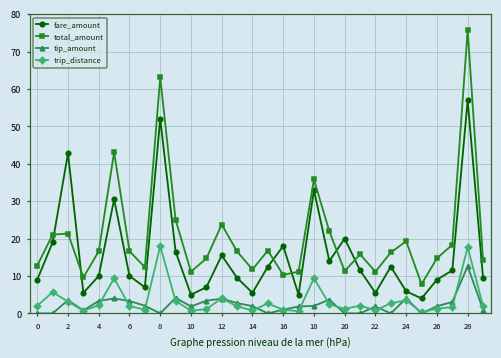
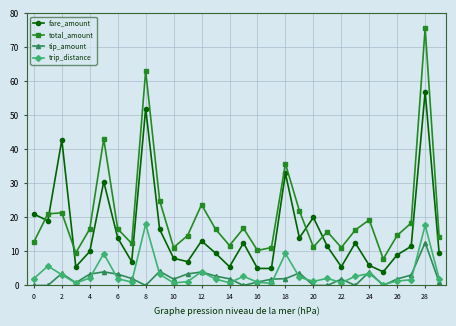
fare_amount, 0: 9 -> 21
fare_amount, 6: 10 -> 14
fare_amount, 10: 5 -> 8
fare_amount, 12: 16 -> 13
fare_amount, 16: 18 -> 5
